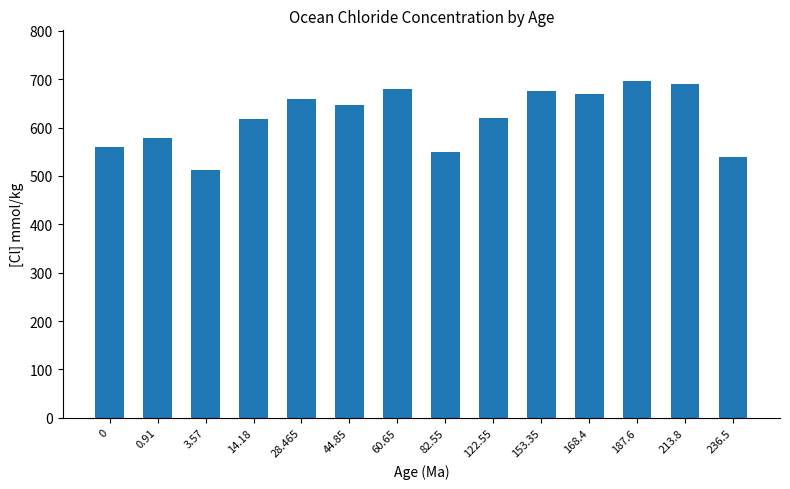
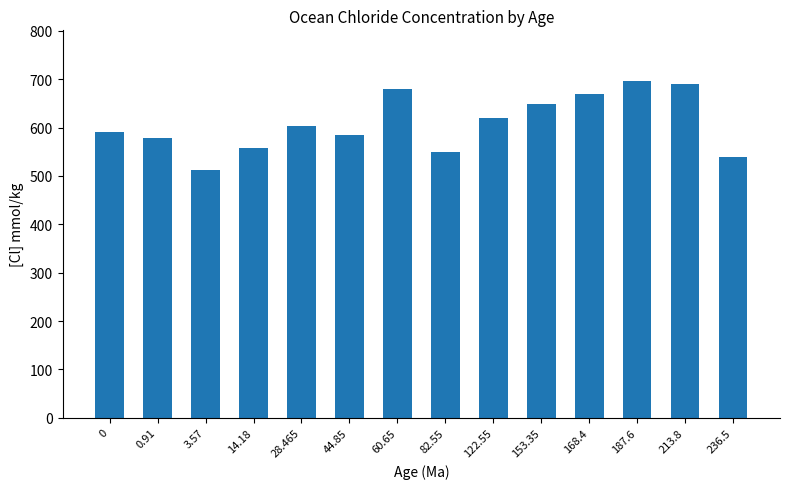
0: 560 -> 590
14.18: 620 -> 560
28.465: 660 -> 600
44.85: 650 -> 580
153.35: 680 -> 650
